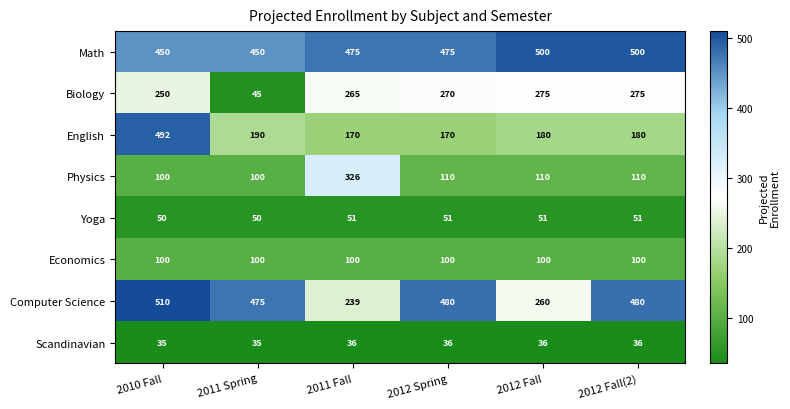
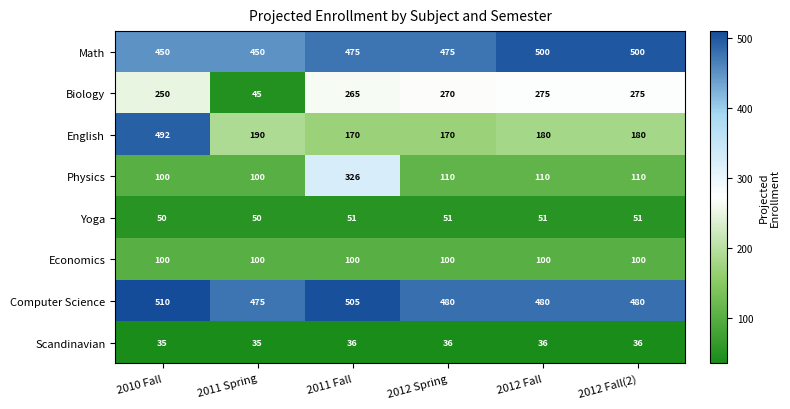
Computer Science, 2011 Fall: 239 -> 505
Computer Science, 2012 Fall: 260 -> 480
